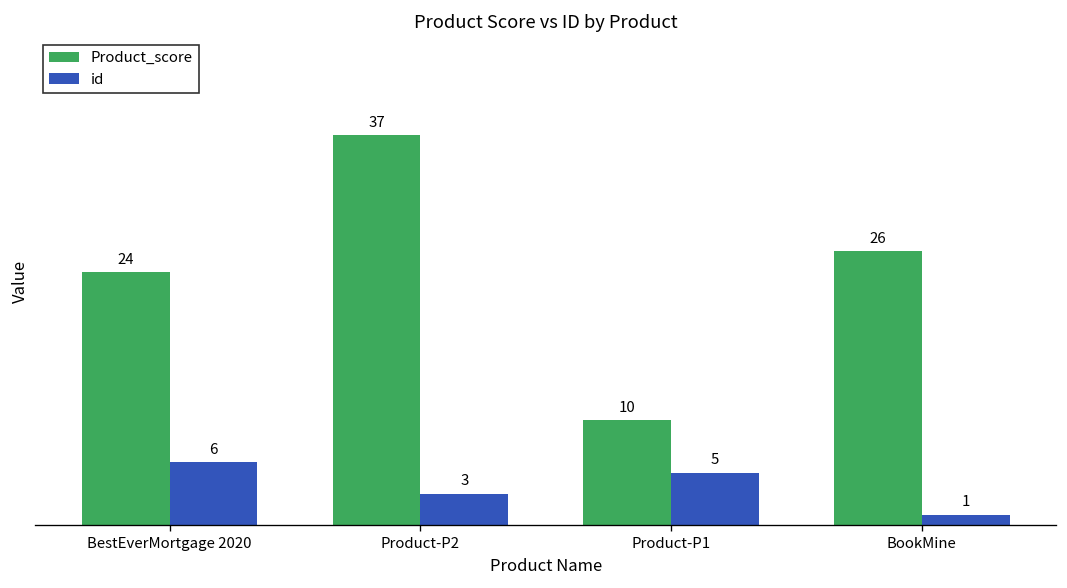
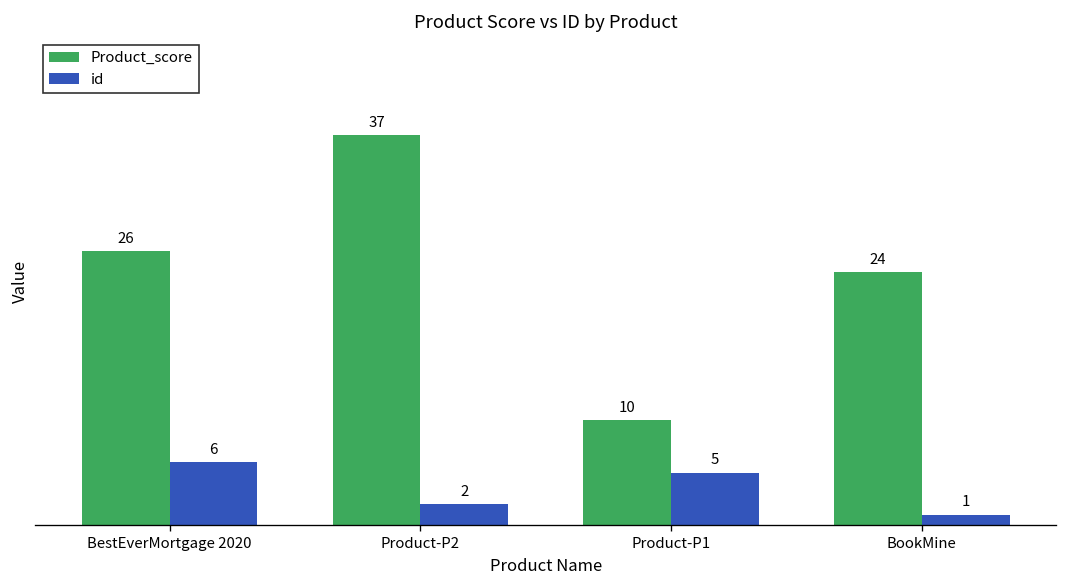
Product_score, BestEverMortgage 2020: 24 -> 26
id, Product-P2: 3 -> 2
Product_score, BookMine: 26 -> 24
